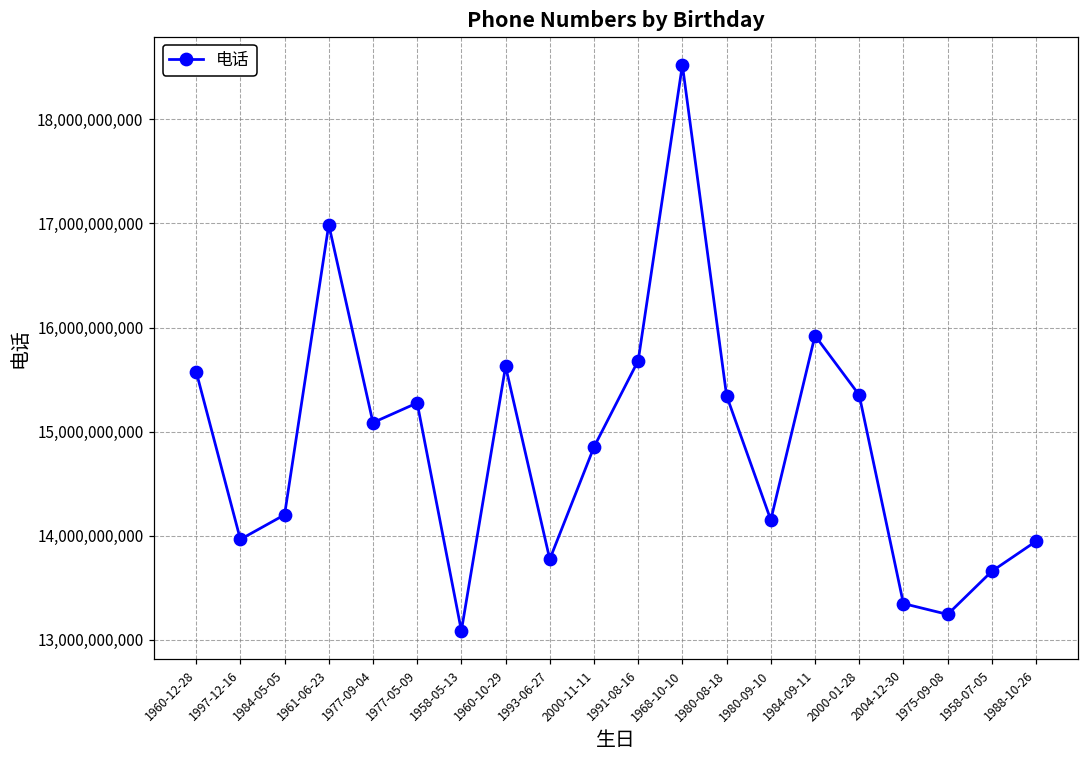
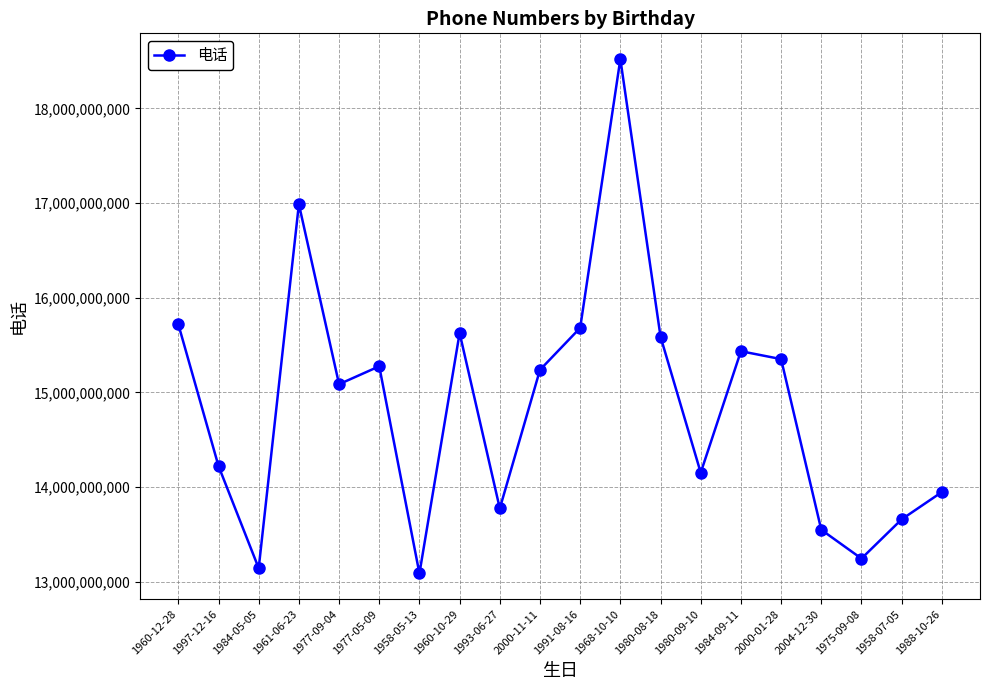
1960-12-28: 15,600,000,000 -> 15,700,000,000
1997-12-16: 14,000,000,000 -> 14,200,000,000
1984-05-05: 14,200,000,000 -> 13,100,000,000
2000-11-11: 14,900,000,000 -> 15,200,000,000
1980-08-18: 15,300,000,000 -> 15,600,000,000
1984-09-11: 15,900,000,000 -> 15,400,000,000
2004-12-30: 13,300,000,000 -> 13,500,000,000
